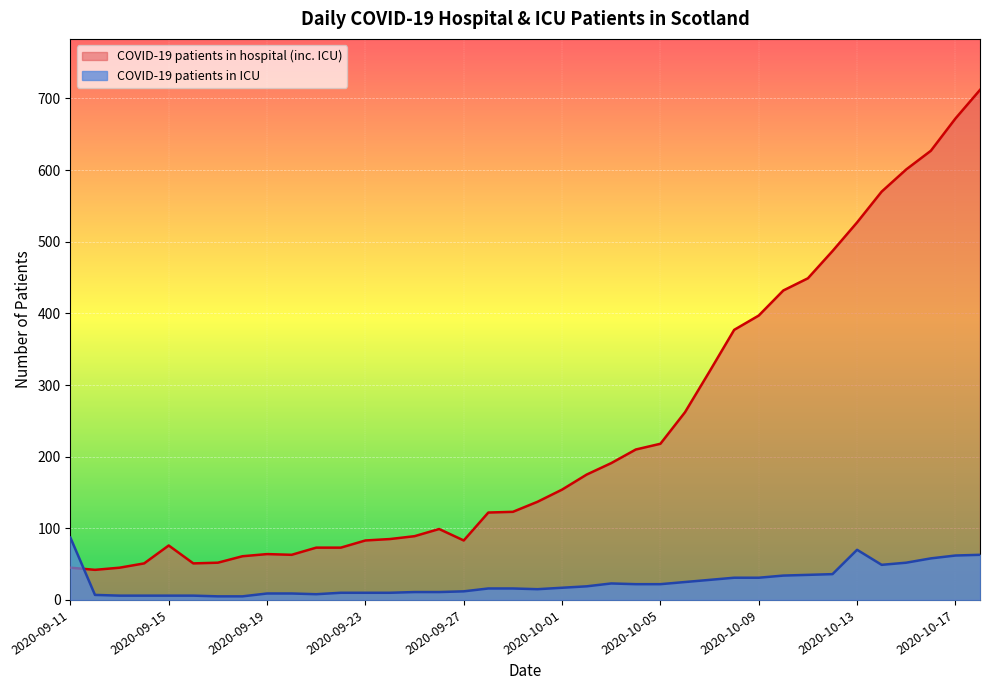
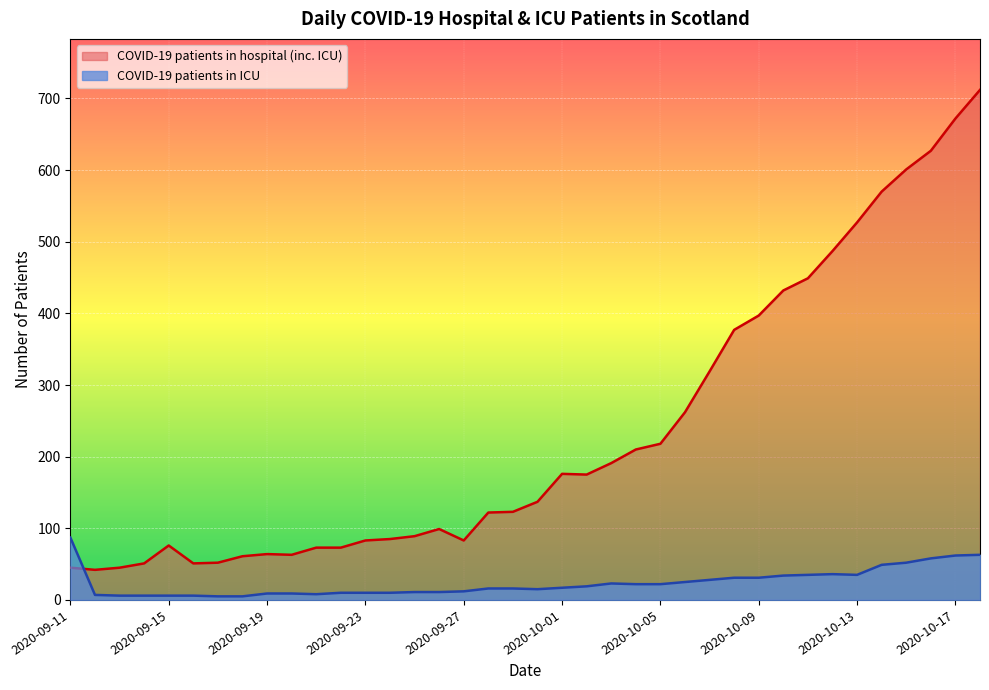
COVID-19 patients in hospital (inc. ICU), 2020-10-01: 150 -> 180
COVID-19 patients in ICU, 2020-10-13: 70 -> 40
